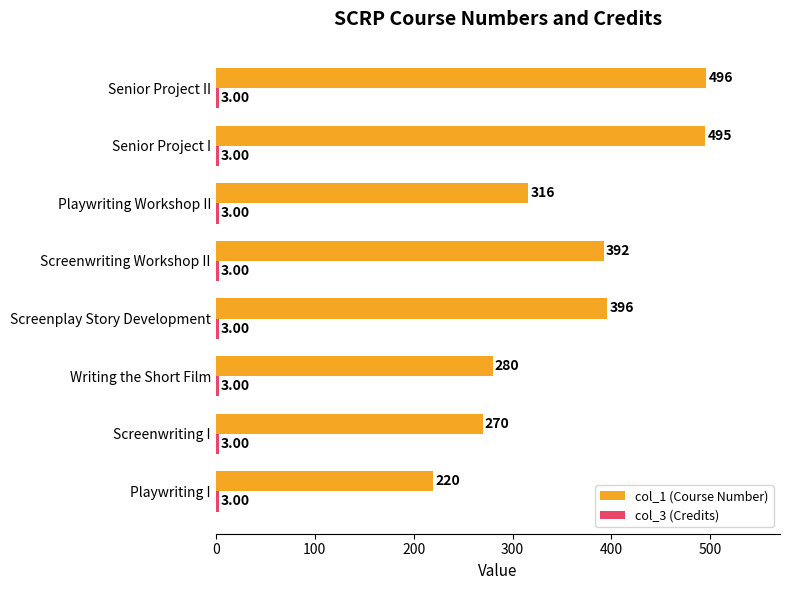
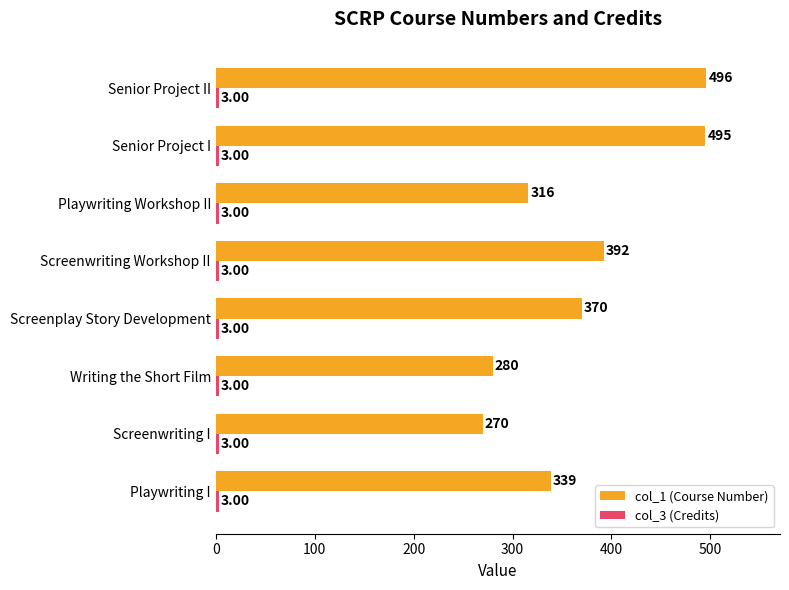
col_1 (Course Number), Screenplay Story Development: 396 -> 370
col_1 (Course Number), Playwriting I: 220 -> 339
